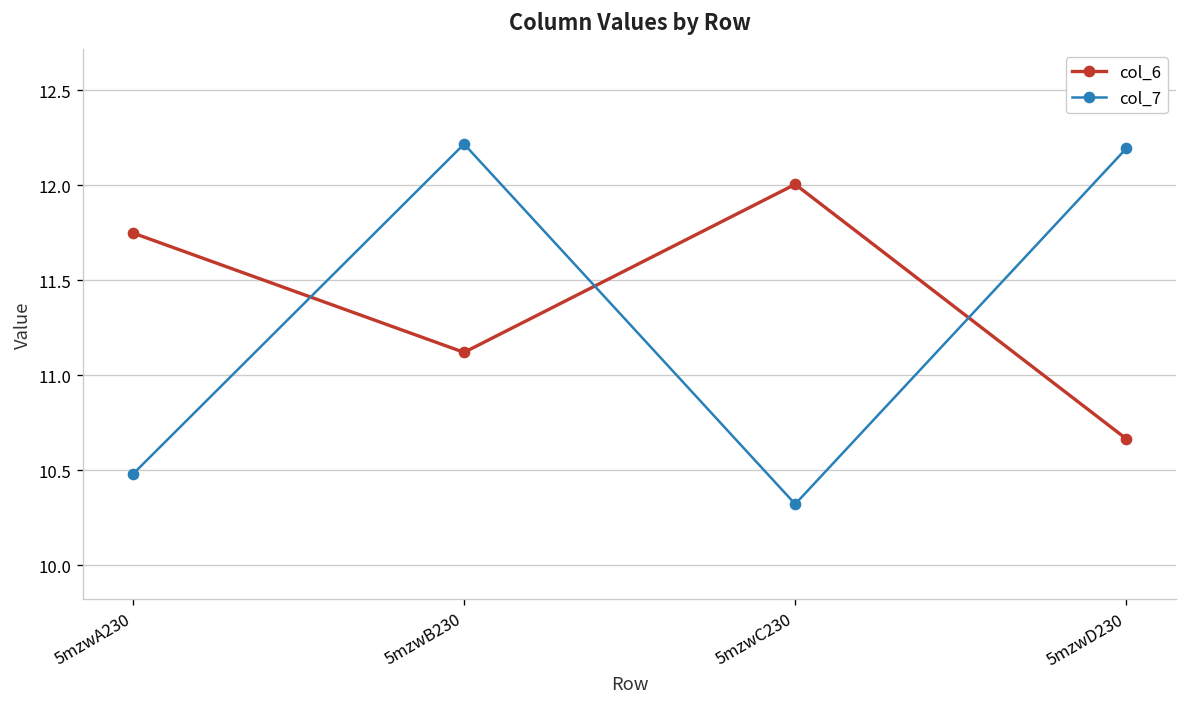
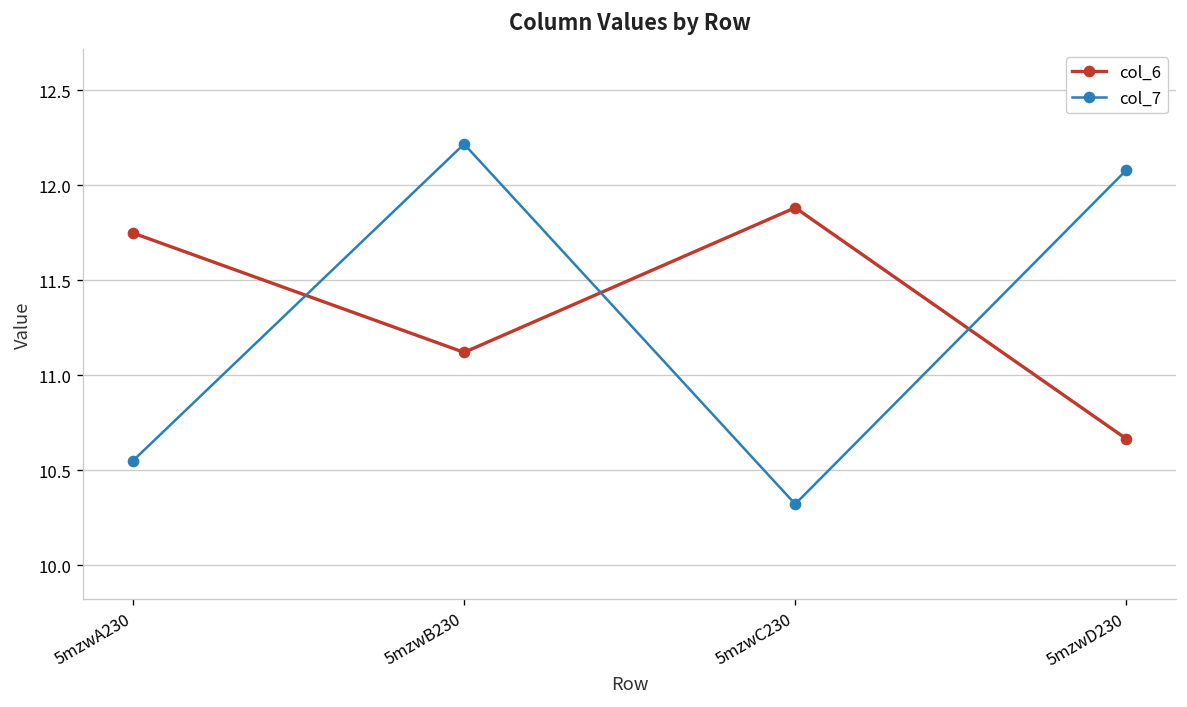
col_7, 5mzwA230: 10.48 -> 10.55
col_6, 5mzwC230: 12.00 -> 11.88
col_7, 5mzwD230: 12.19 -> 12.08
